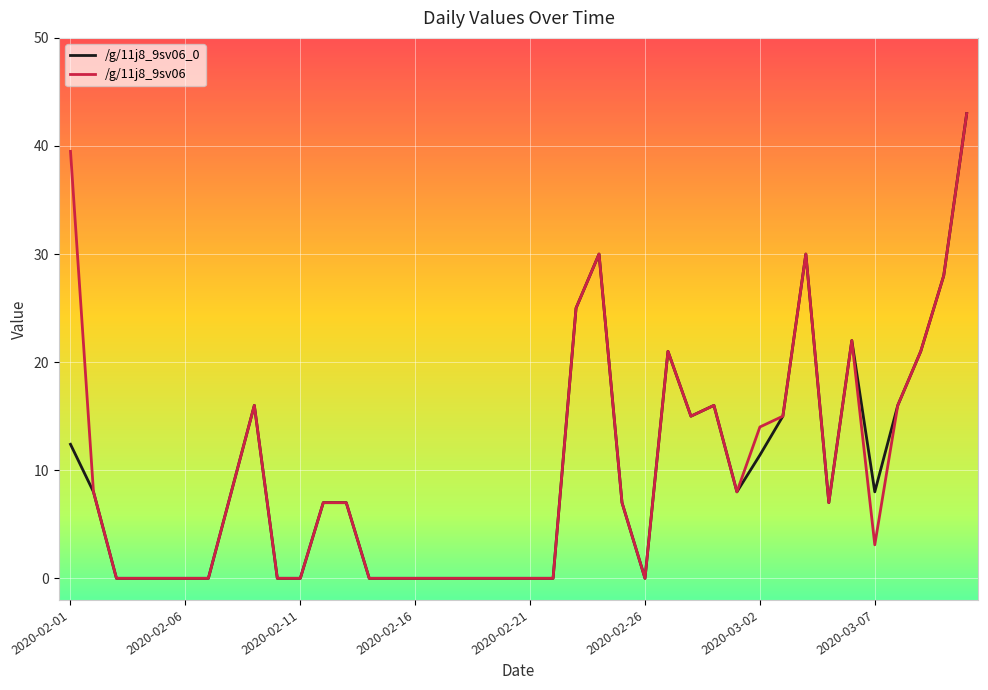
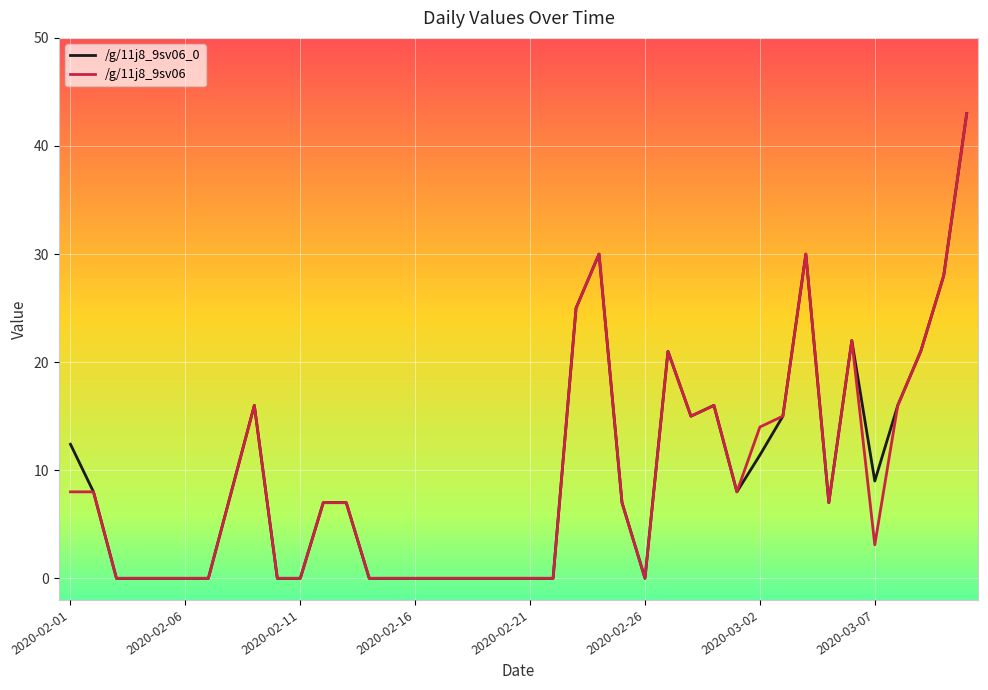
/g/11j8_9sv06, 2020-02-01: 39.5 -> 8.0
/g/11j8_9sv06_0, 2020-03-07: 8 -> 9
